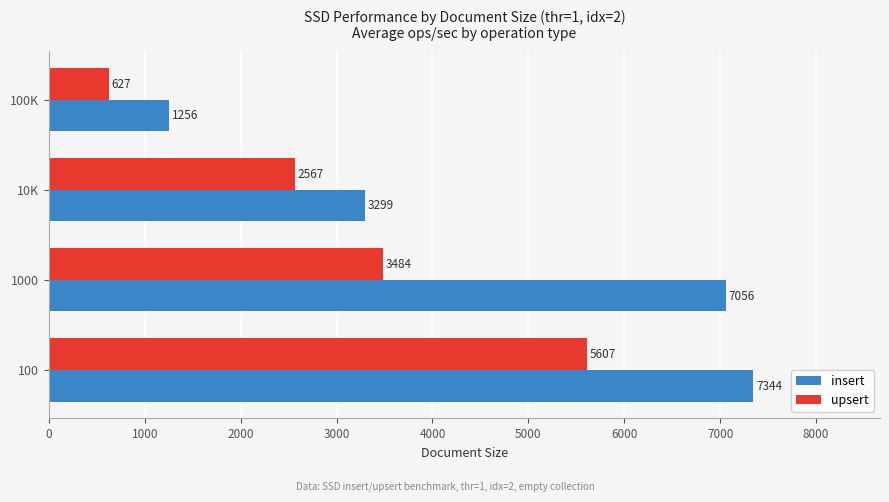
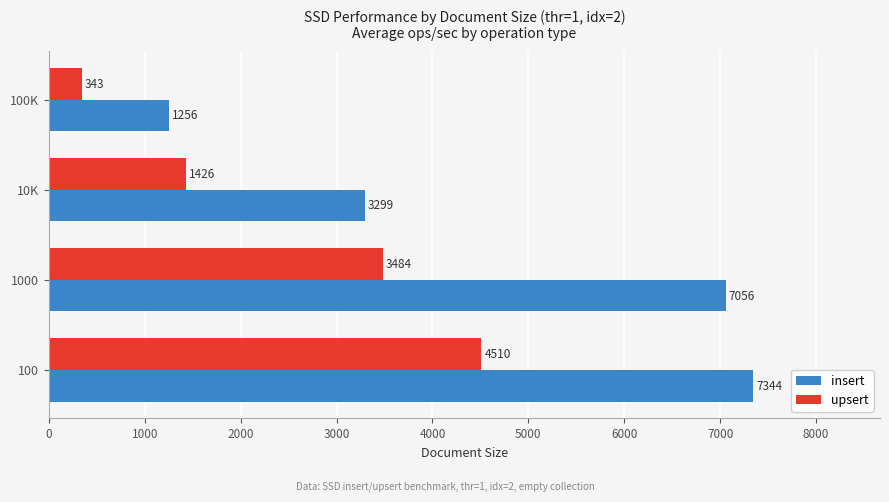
upsert, 100K: 627 -> 343
upsert, 10K: 2567 -> 1426
upsert, 100: 5607 -> 4510
